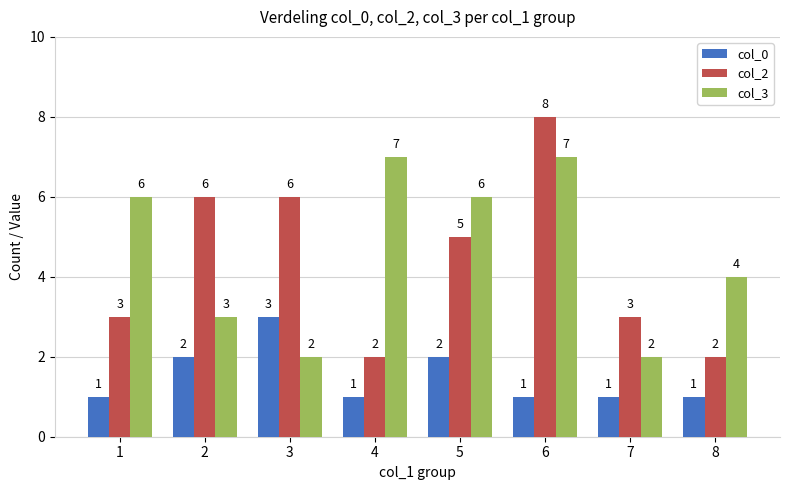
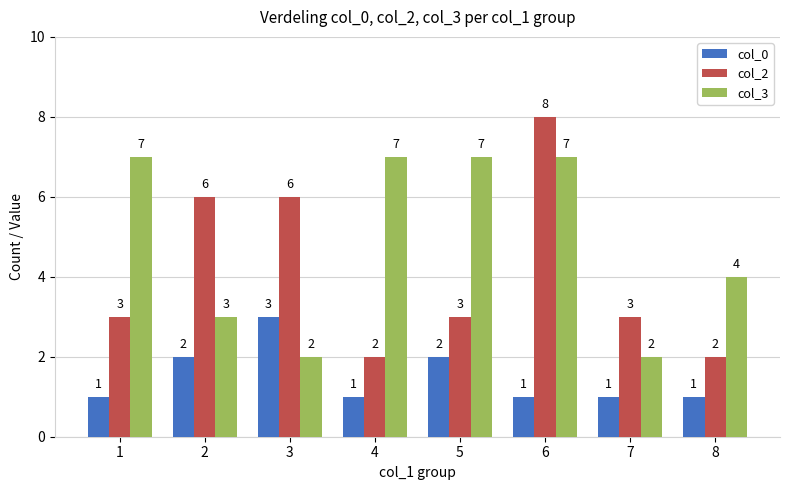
col_3, 1: 6 -> 7
col_2, 5: 5 -> 3
col_3, 5: 6 -> 7
